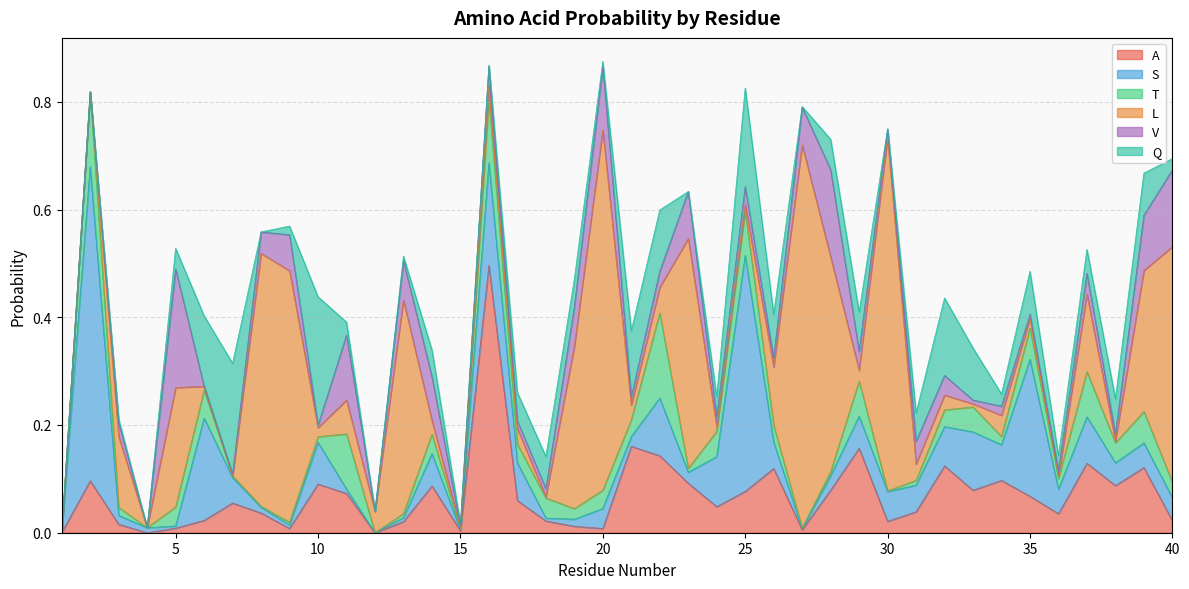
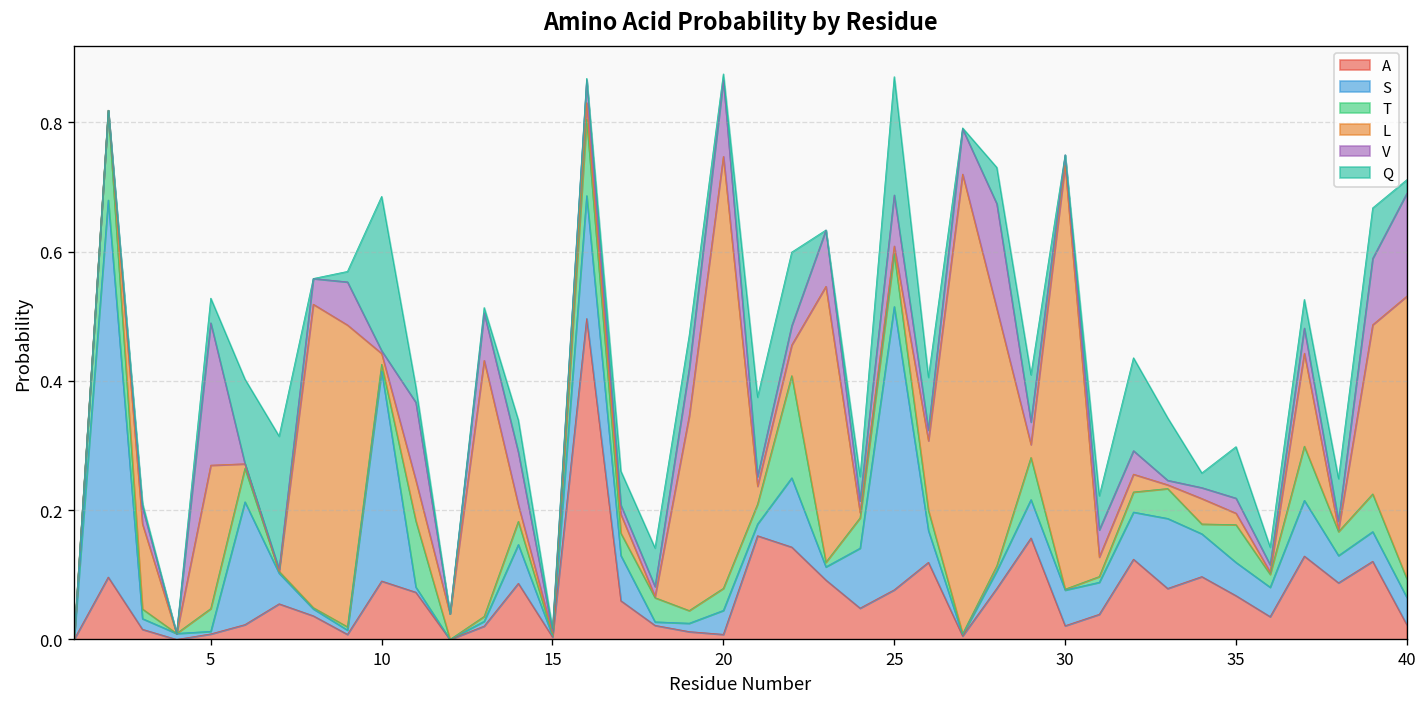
S, 10: 0.08 -> 0.32
V, 25: 0.03 -> 0.08
S, 35: 0.25 -> 0.05
V, 35: 0.01 -> 0.02
V, 40: 0.14 -> 0.16
